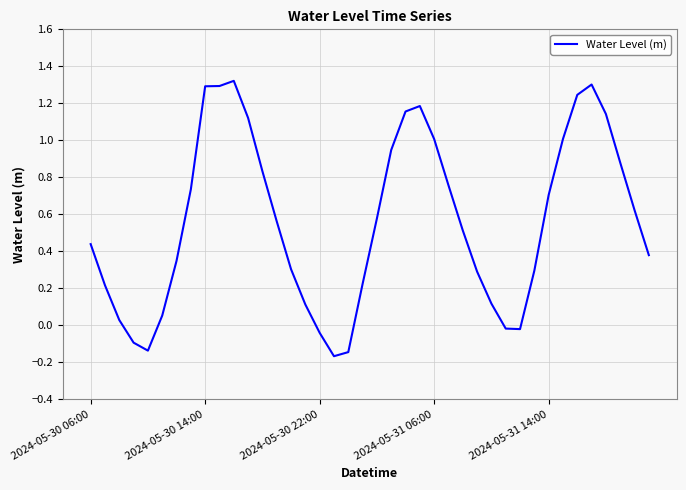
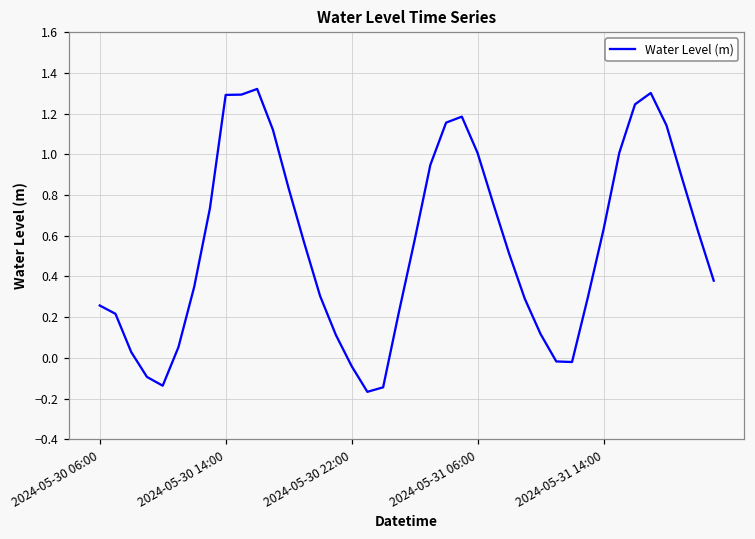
2024-05-30 06:00: 0.44 -> 0.26
2024-05-31 14:00: 0.70 -> 0.63
